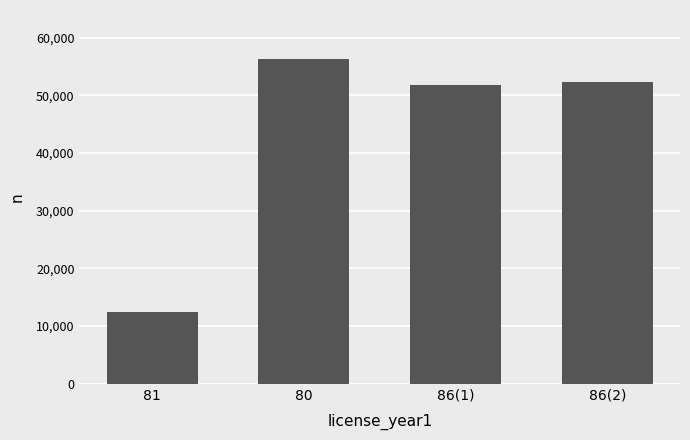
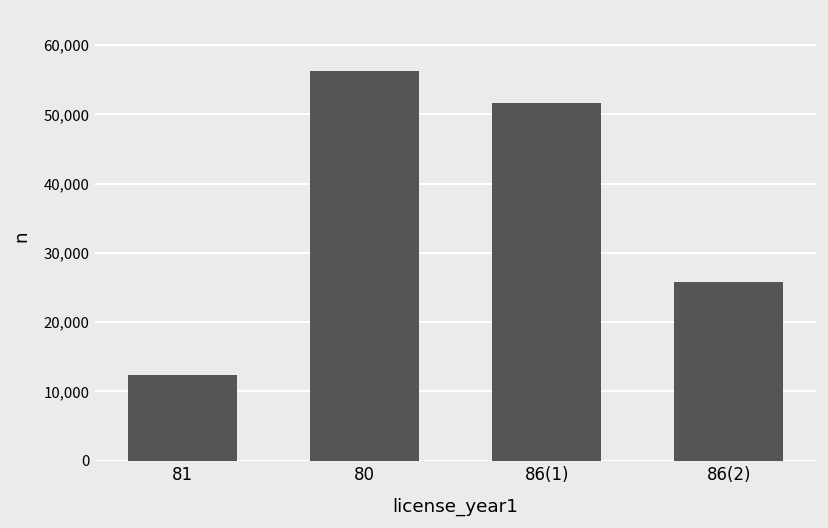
86(2): 52,000 -> 26,000
